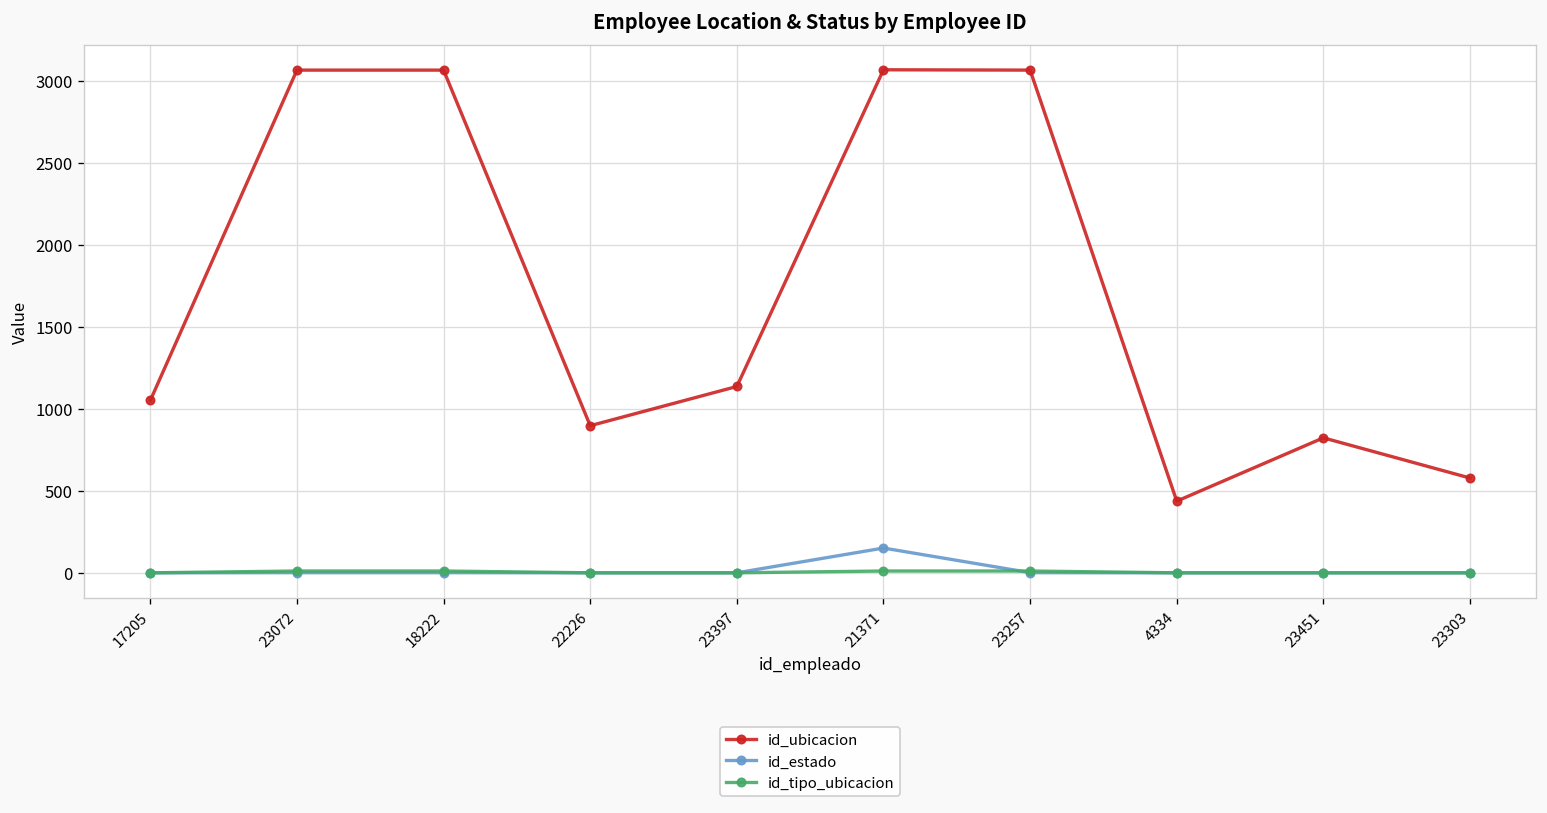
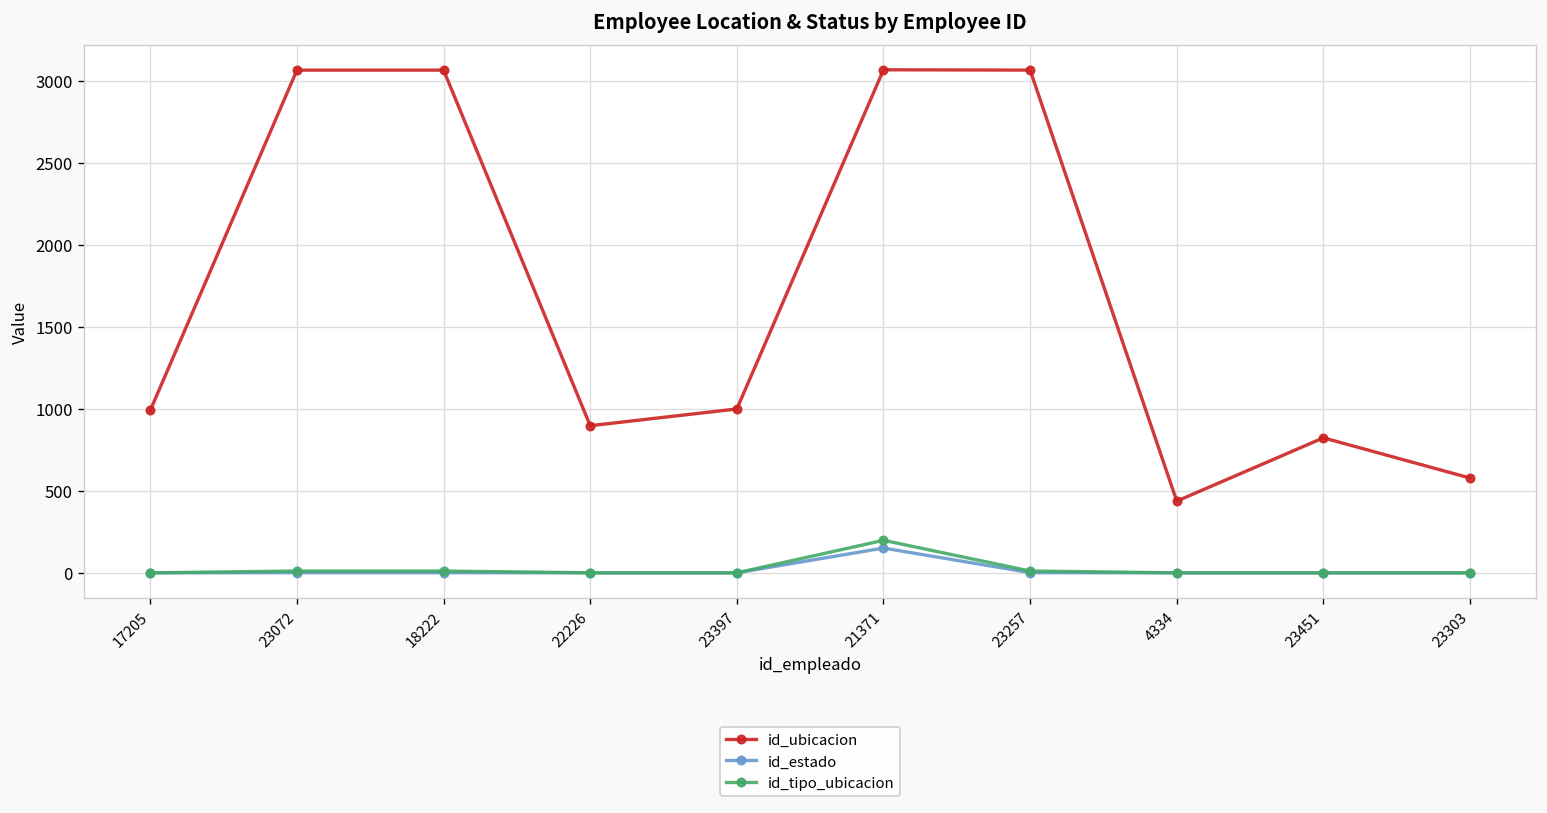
id_ubicacion, 17205: 1050 -> 990
id_ubicacion, 23397: 1140 -> 1000
id_tipo_ubicacion, 21371: 10 -> 200
